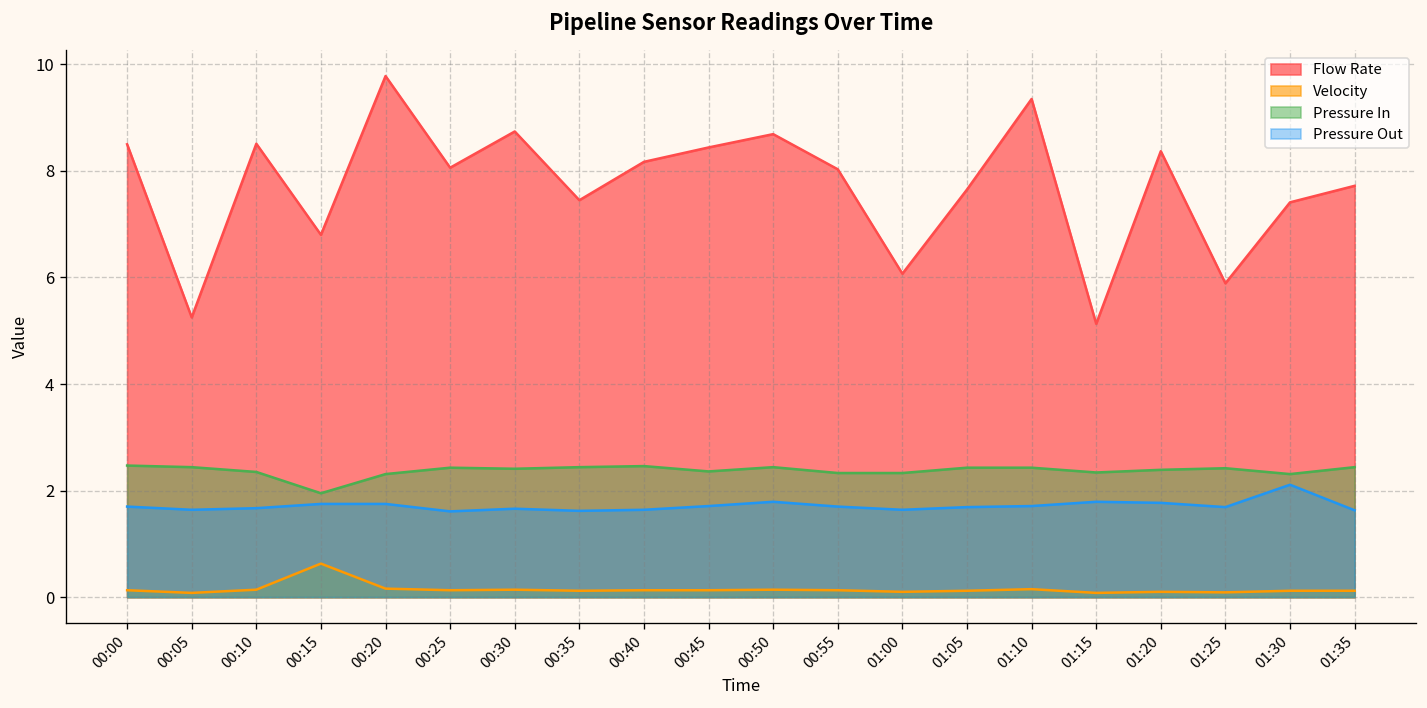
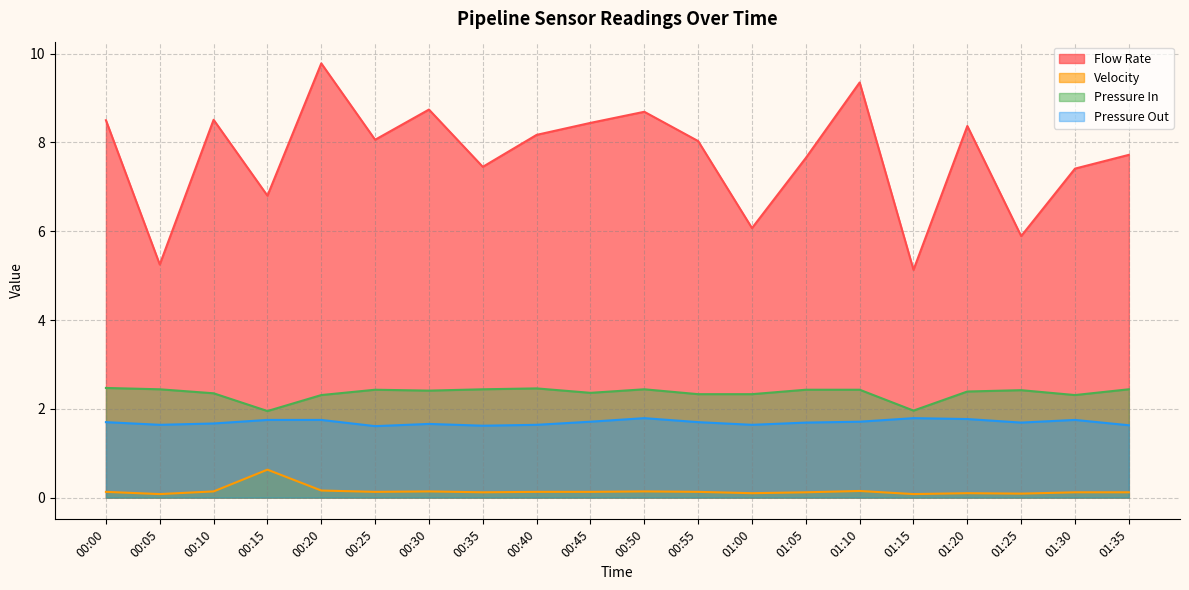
Pressure In, 01:15: 2.3 -> 2.0
Pressure Out, 01:30: 2.1 -> 1.8
